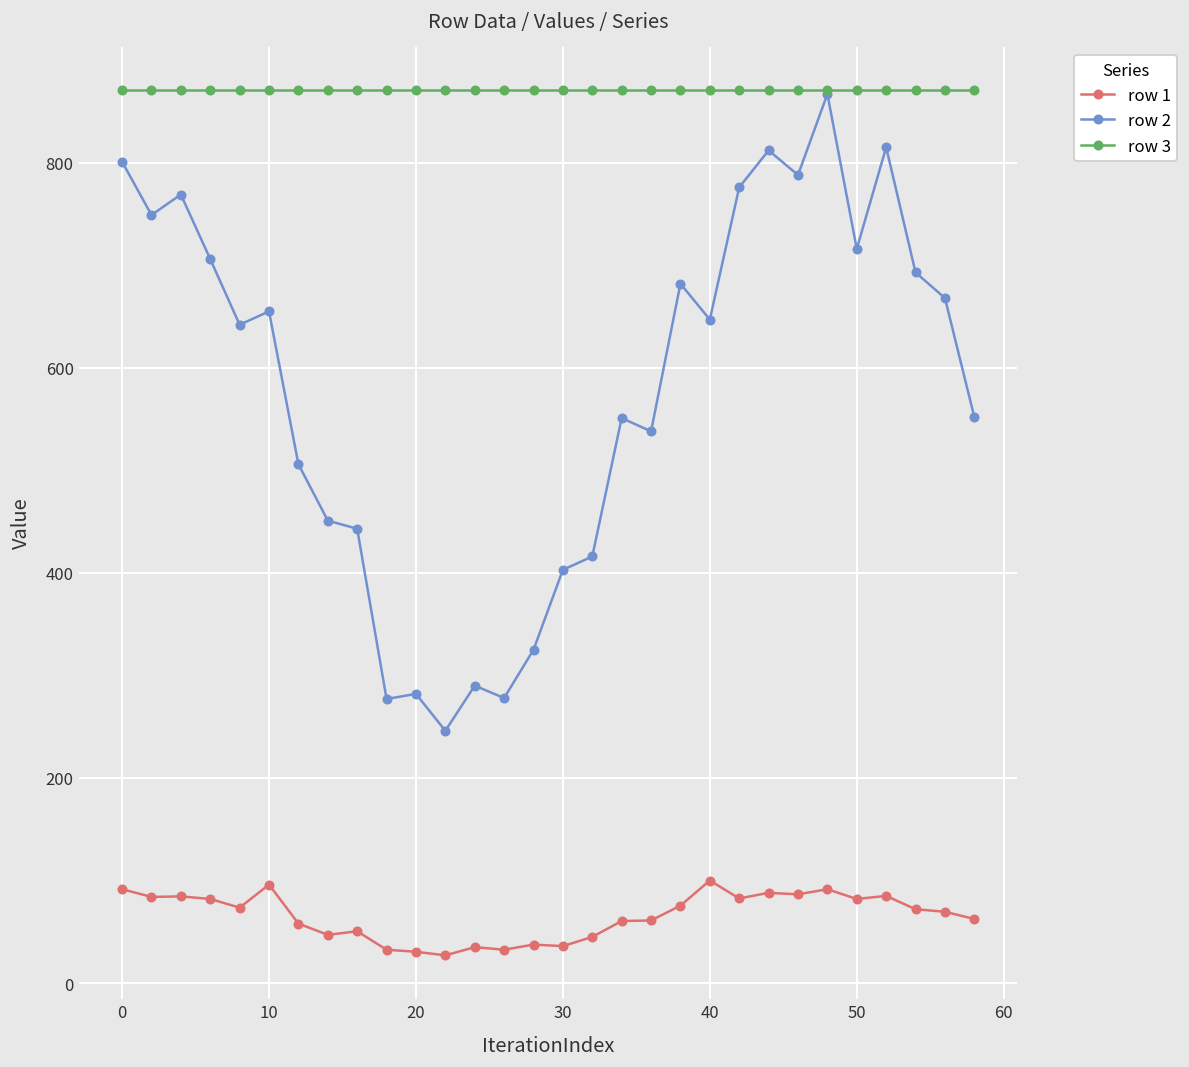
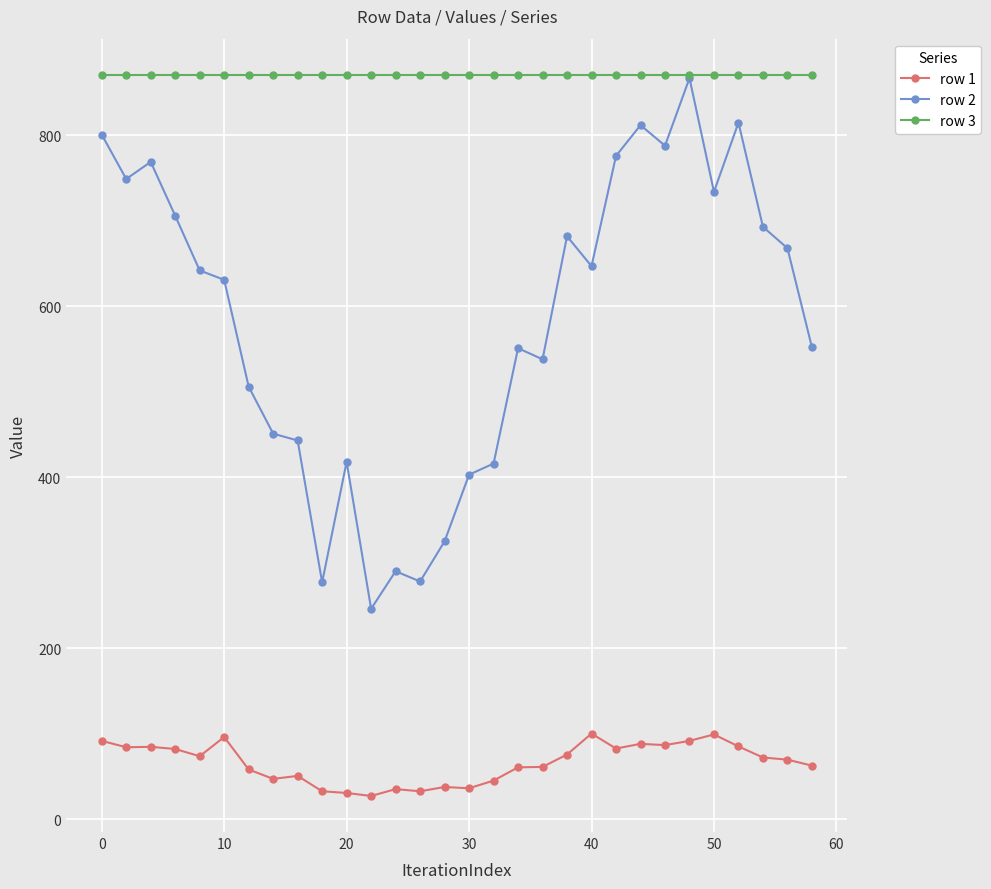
row 2, 10: 660 -> 630
row 2, 20: 280 -> 420
row 1, 50: 80 -> 100
row 2, 50: 720 -> 730
